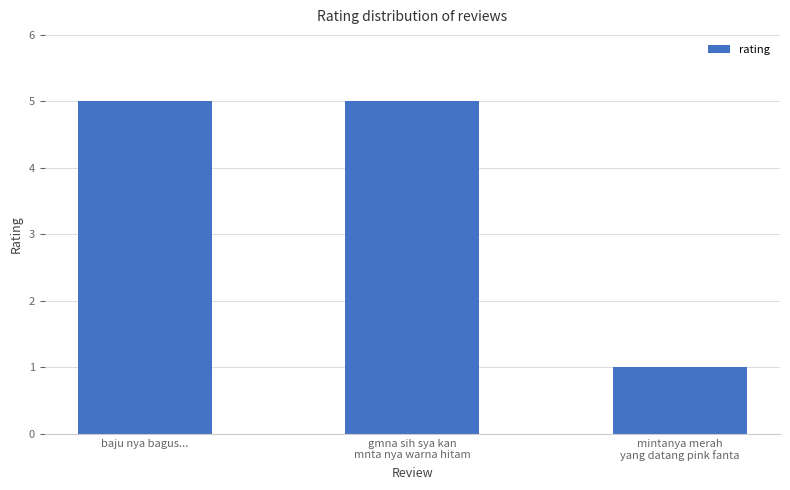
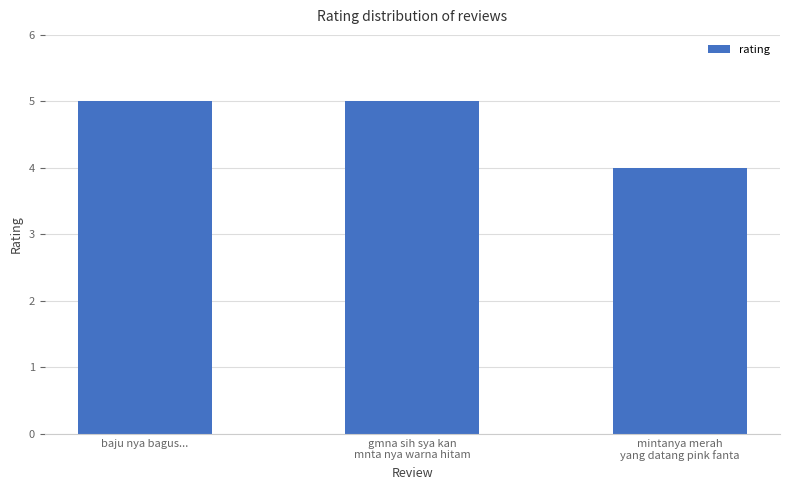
mintanya merah yang datang pink fanta: 1 -> 4
